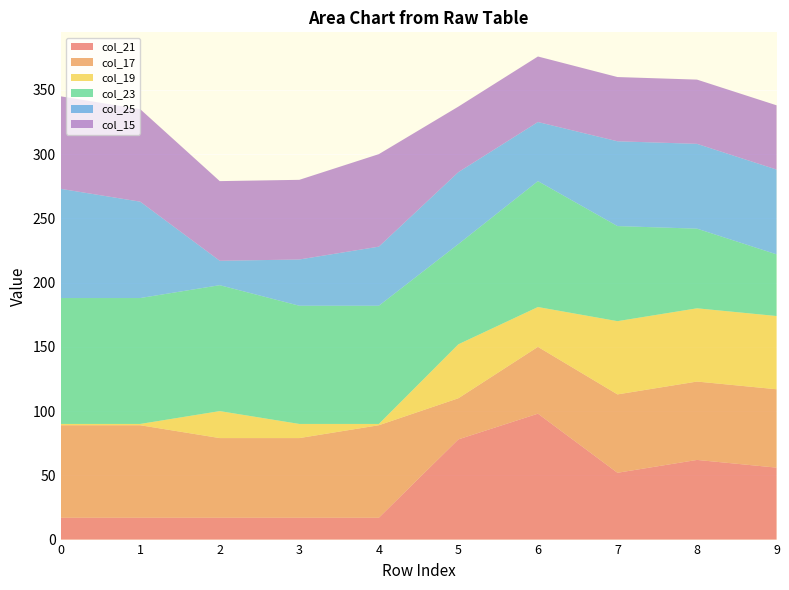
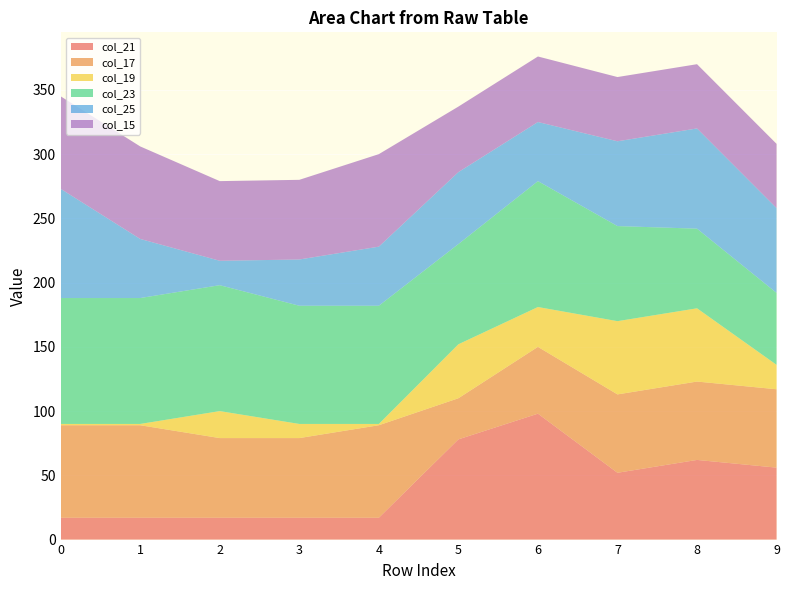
col_25, 1: 75 -> 46
col_25, 8: 66 -> 78
col_19, 9: 57 -> 19
col_23, 9: 48 -> 56
